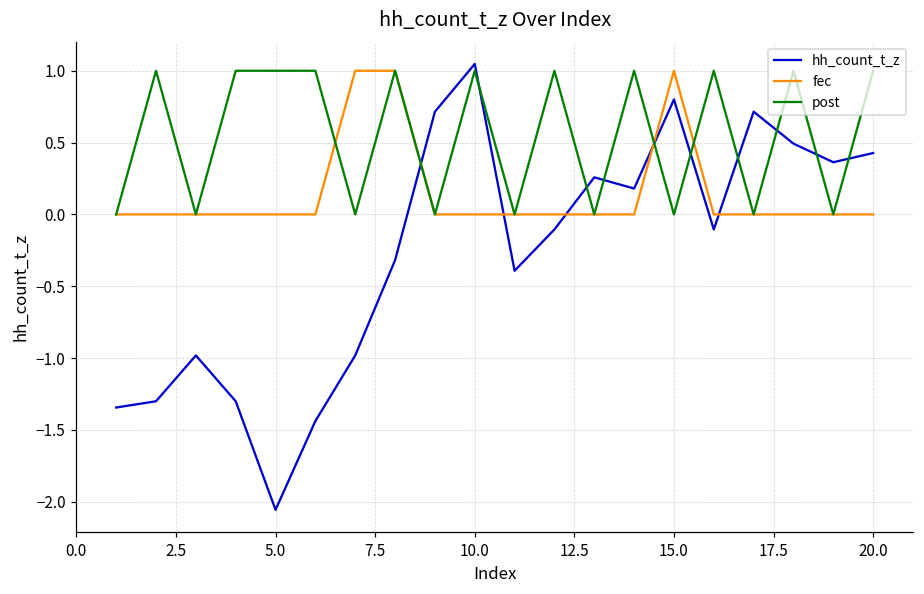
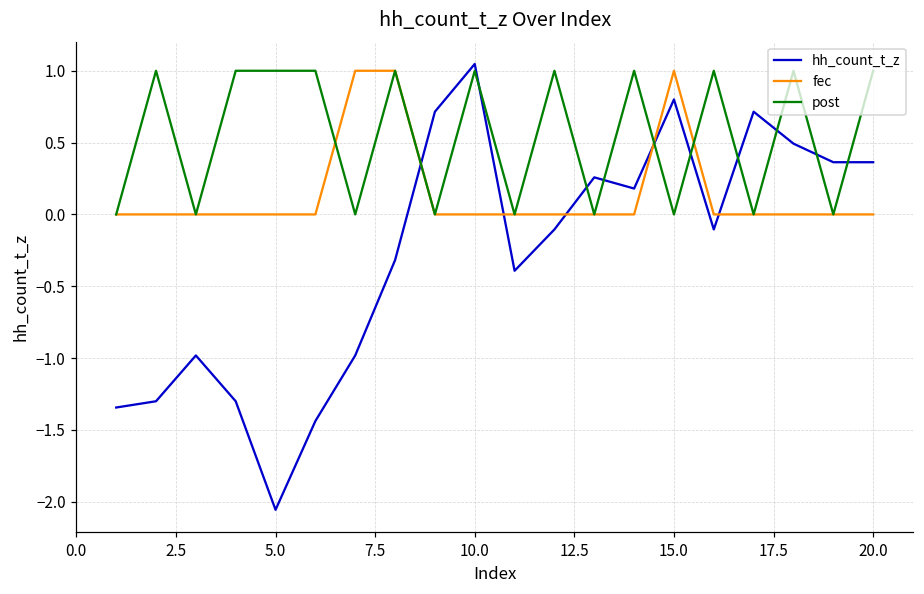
hh_count_t_z, 20.0: 0.43 -> 0.36
